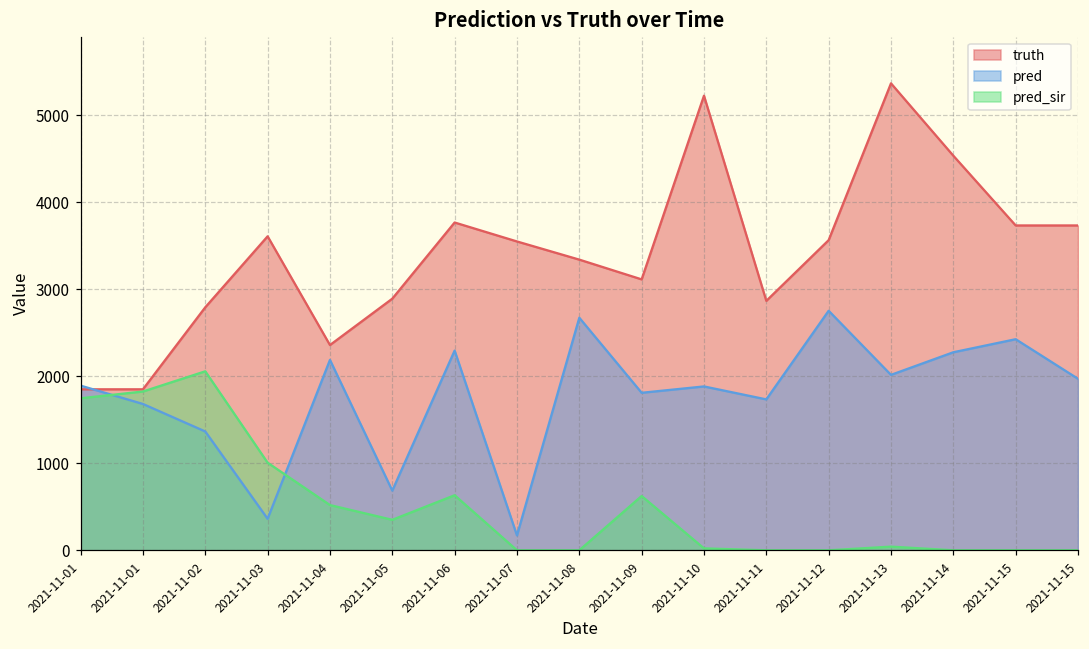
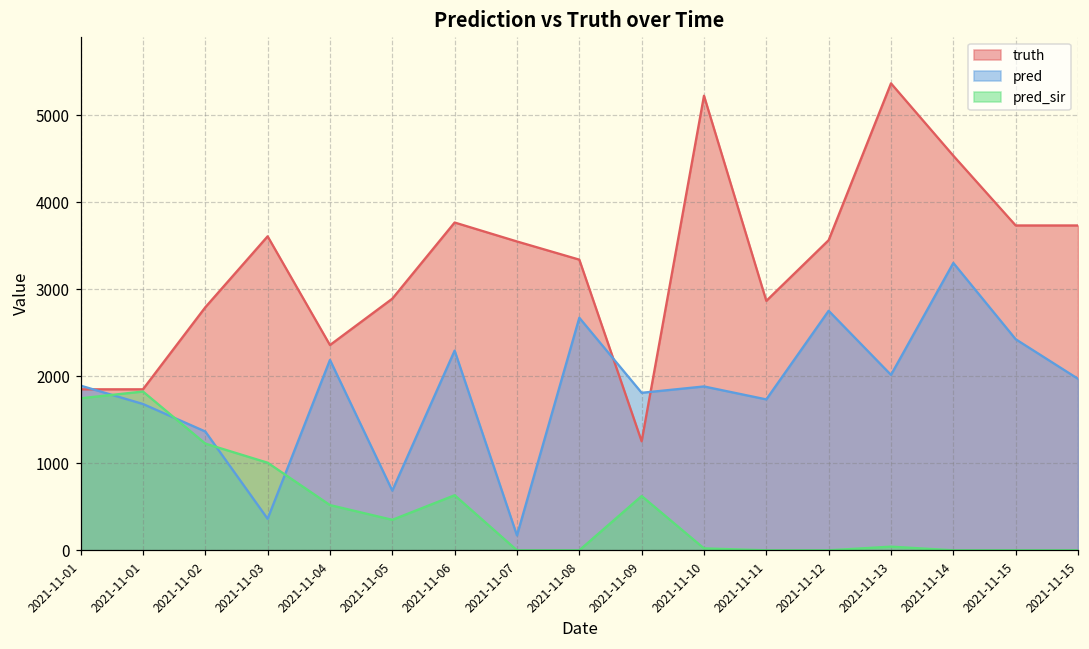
pred_sir, 2021-11-02: 2100 -> 1200
truth, 2021-11-09: 3100 -> 1300
pred, 2021-11-14: 2300 -> 3300
